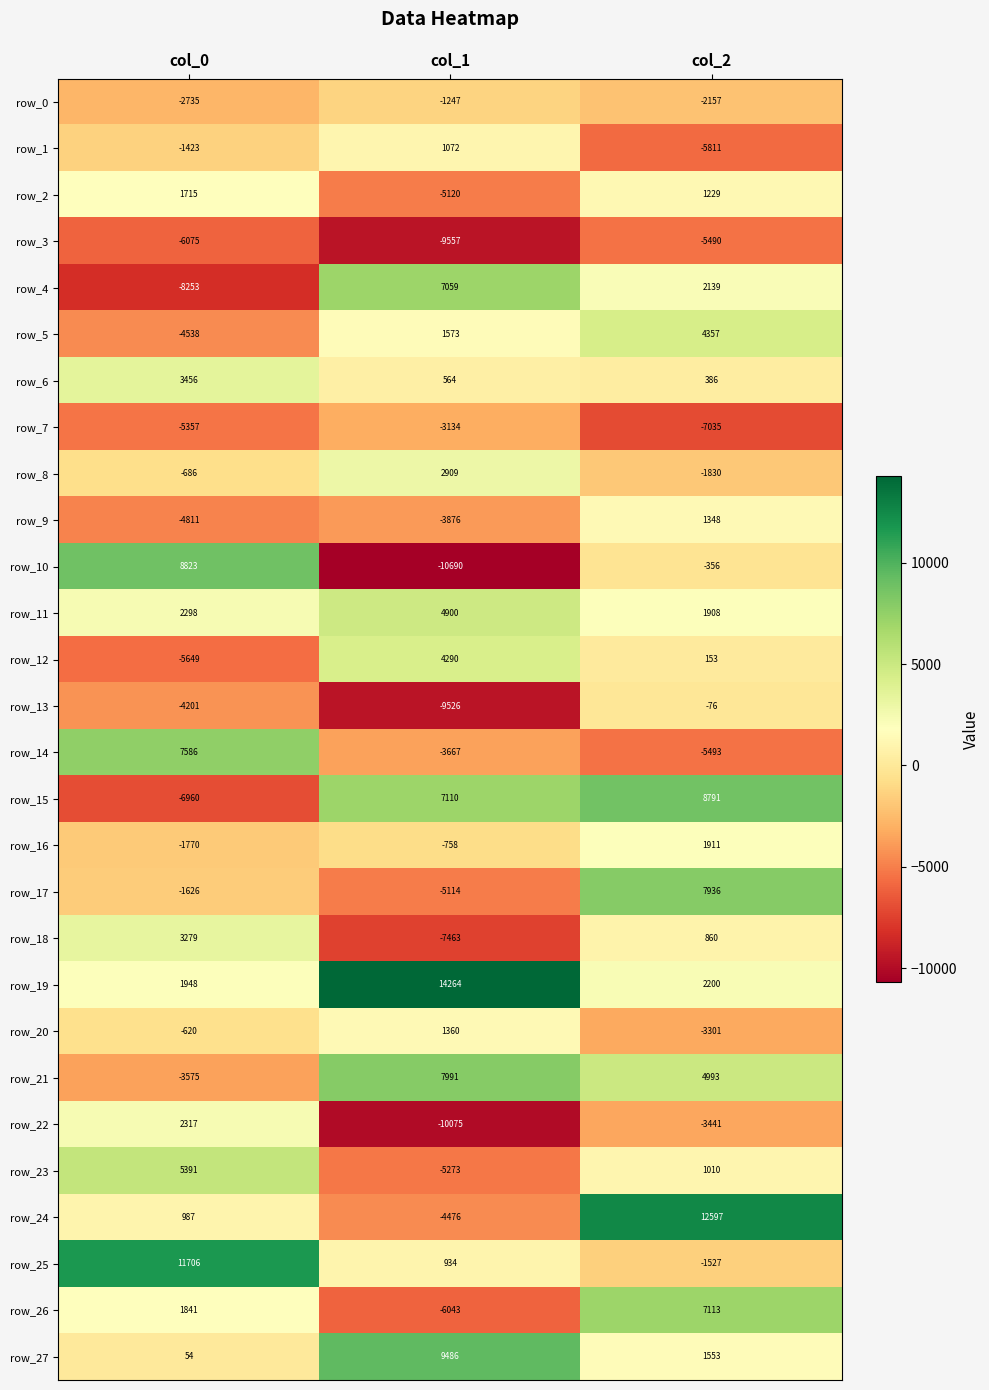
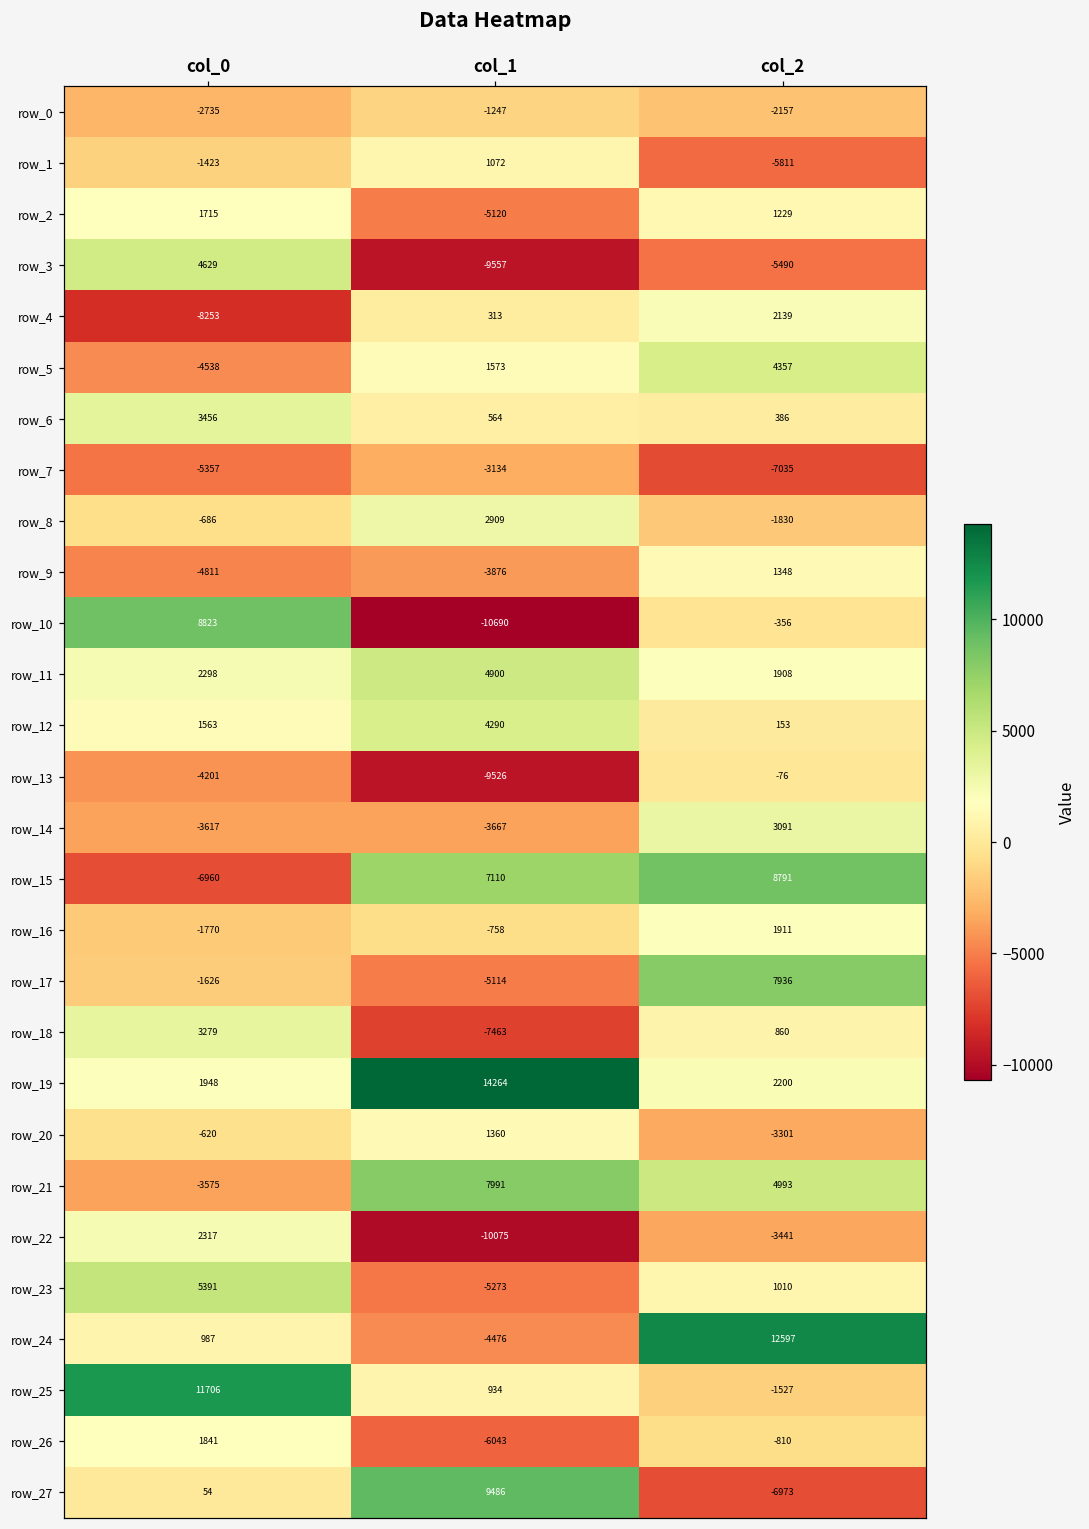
row_3, col_0: -6075 -> 4629
row_4, col_1: 7059 -> 313
row_12, col_0: -5649 -> 1563
row_14, col_0: 7586 -> -3617
row_14, col_2: -5493 -> 3091
row_26, col_2: 7113 -> -810
row_27, col_2: 1553 -> -6973
